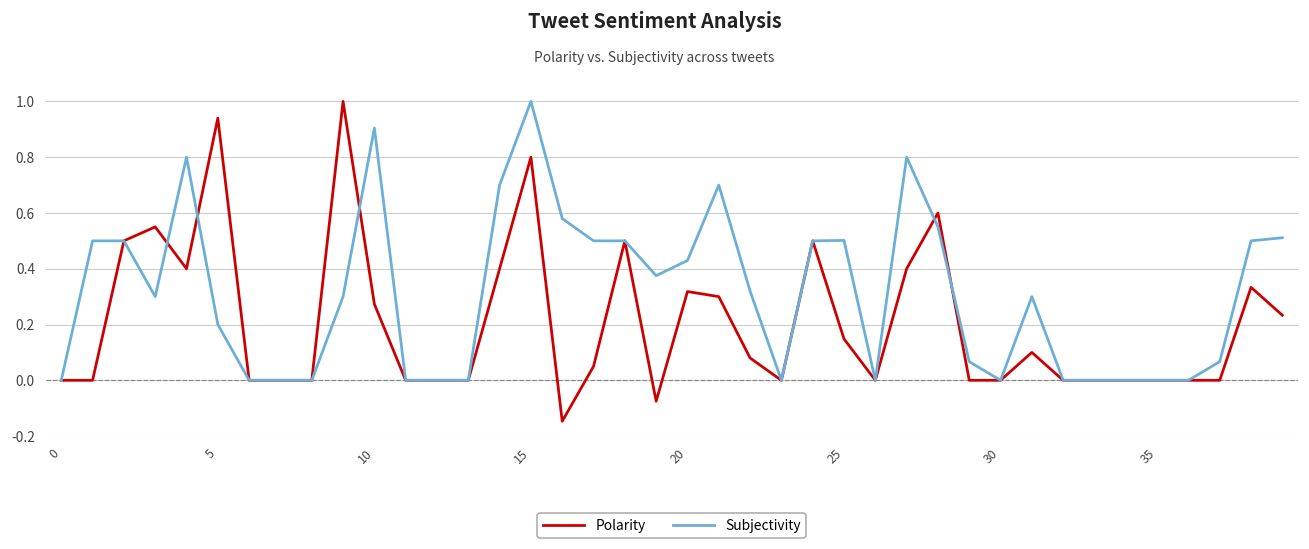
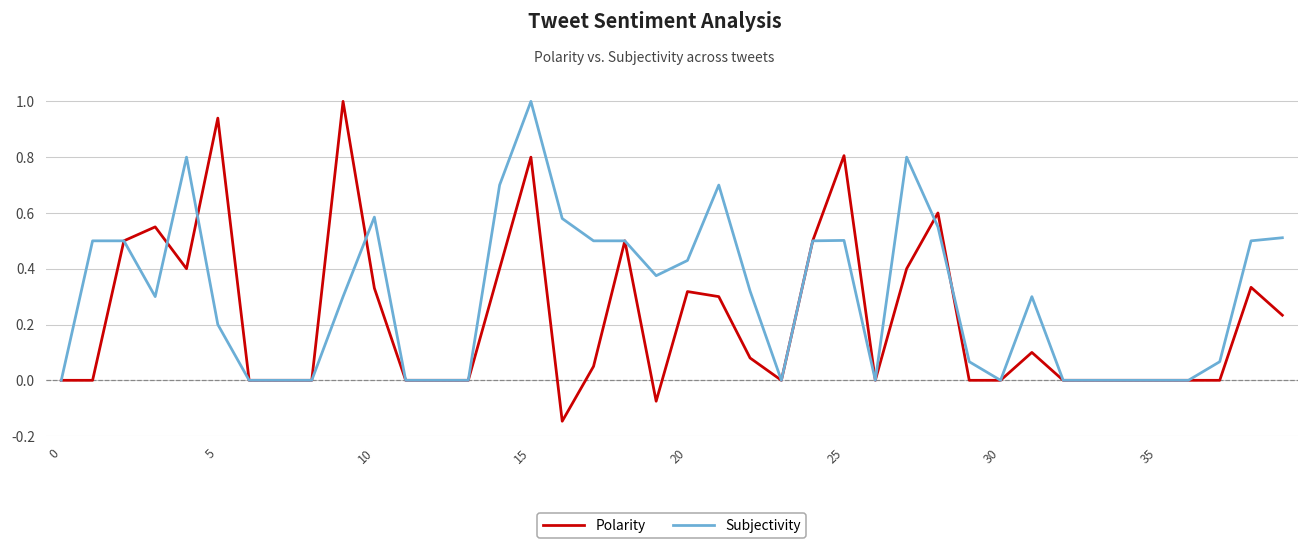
Polarity, 10: 0.27 -> 0.33
Subjectivity, 10: 0.90 -> 0.59
Polarity, 25: 0.15 -> 0.81
